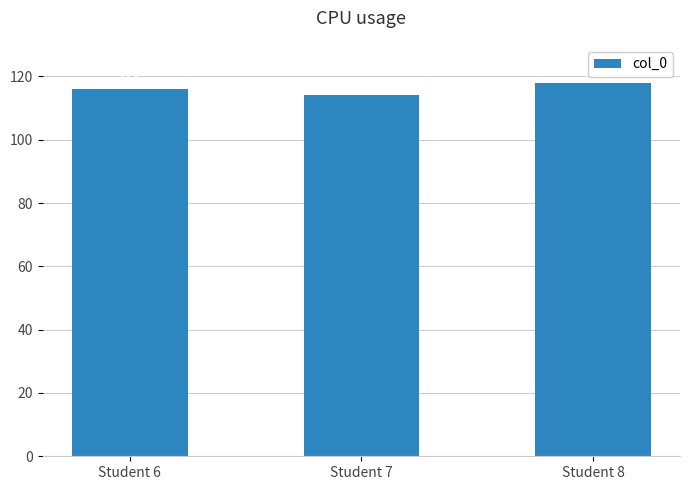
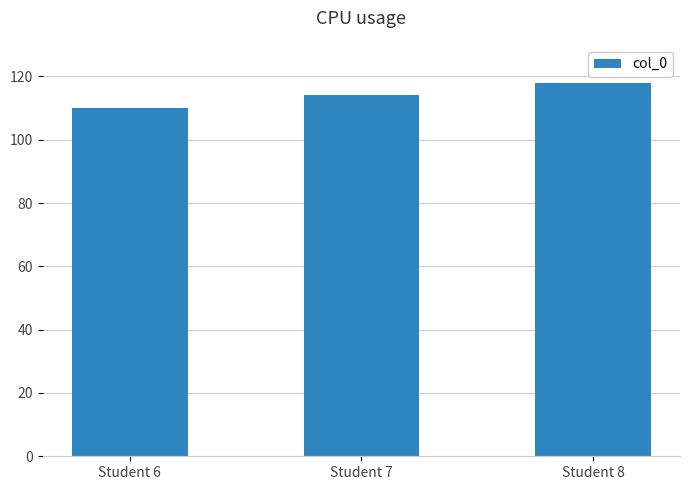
Student 6: 116 -> 110
